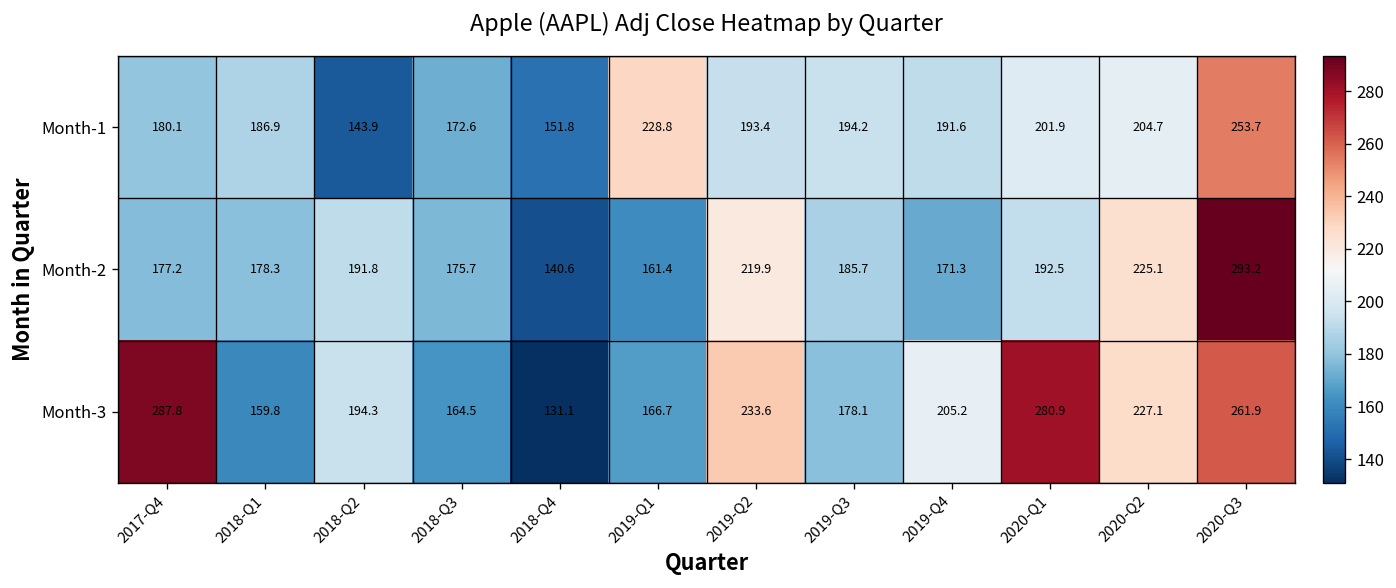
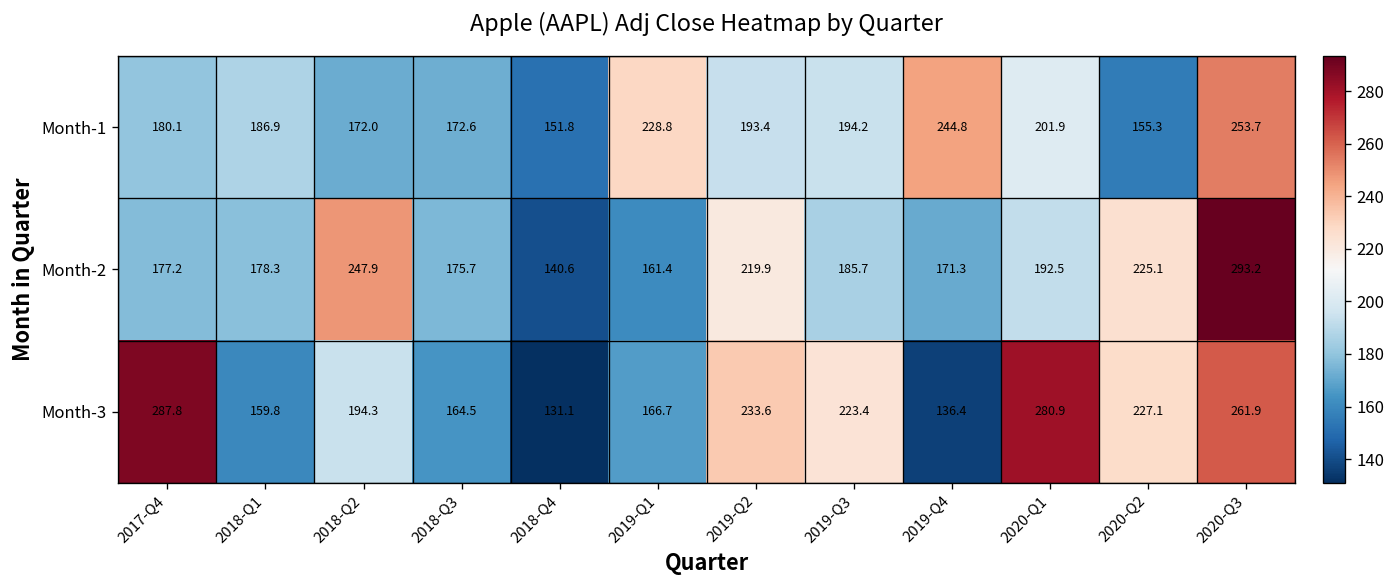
Month-1, 2018-Q2: 143.9 -> 172.0
Month-1, 2019-Q4: 191.6 -> 244.8
Month-1, 2020-Q2: 204.7 -> 155.3
Month-2, 2018-Q2: 191.8 -> 247.9
Month-3, 2019-Q3: 178.1 -> 223.4
Month-3, 2019-Q4: 205.2 -> 136.4
